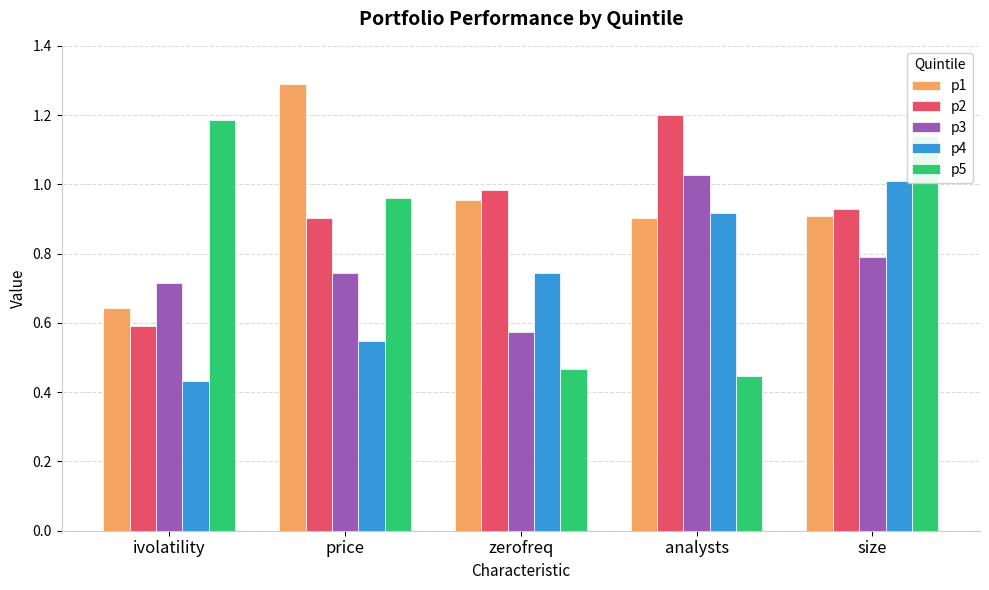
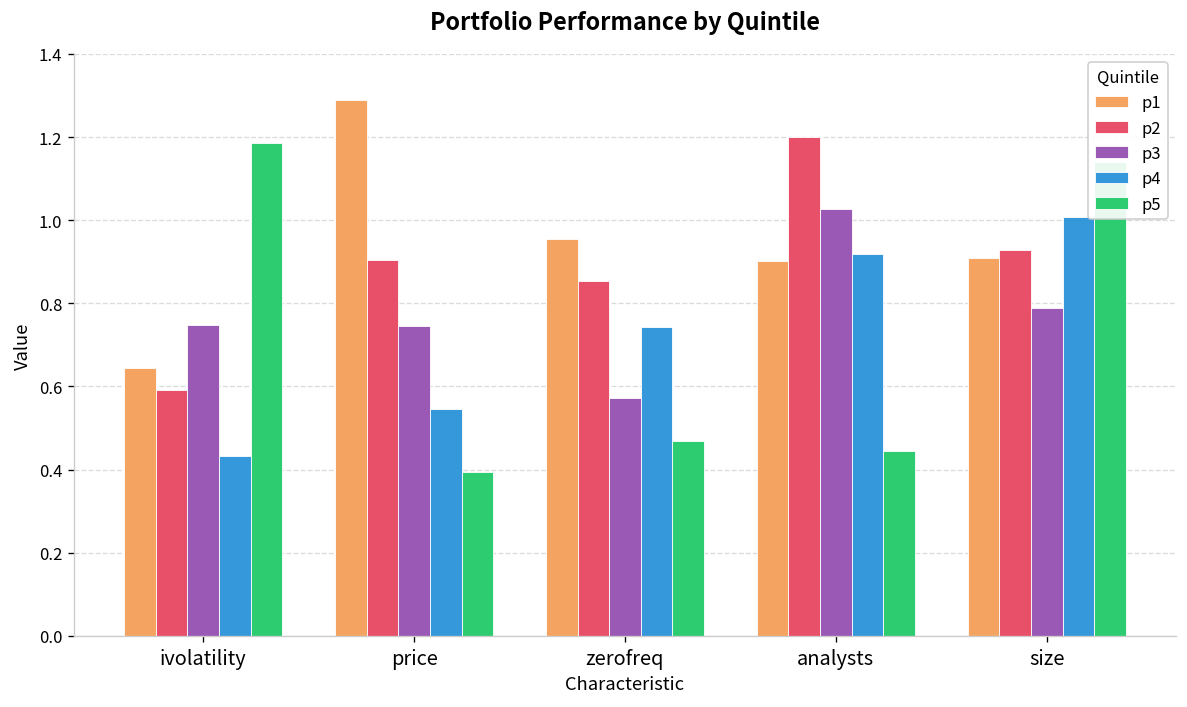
p3, ivolatility: 0.72 -> 0.75
p5, price: 0.96 -> 0.39
p2, zerofreq: 0.99 -> 0.85
